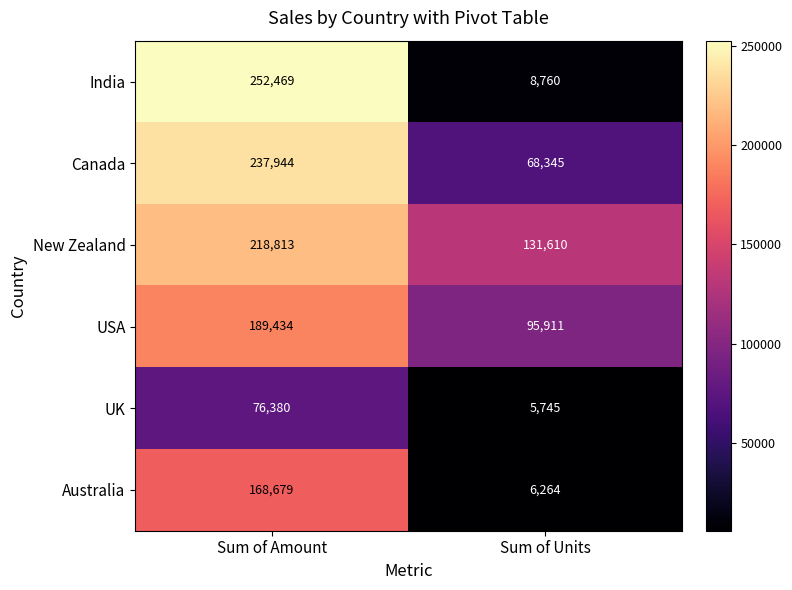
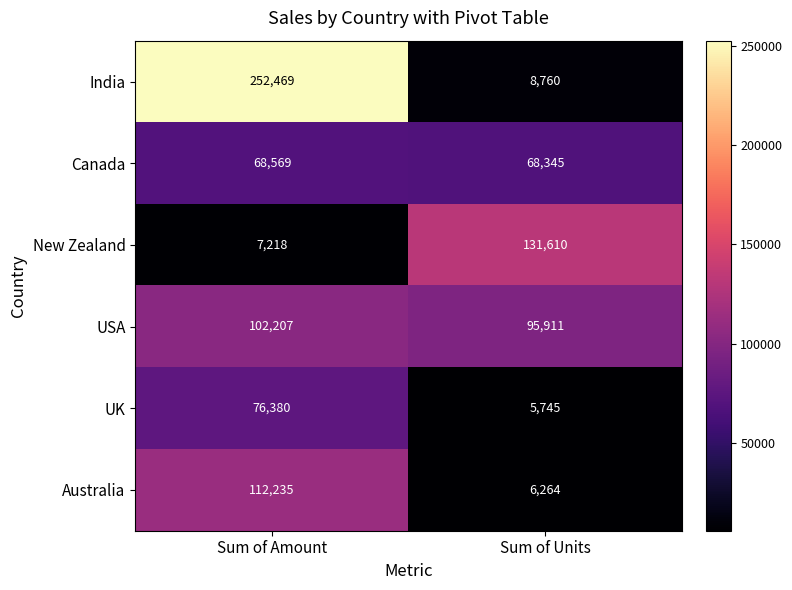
Canada, Sum of Amount: 237,944 -> 68,569
New Zealand, Sum of Amount: 218,813 -> 7,218
USA, Sum of Amount: 189,434 -> 102,207
Australia, Sum of Amount: 168,679 -> 112,235
